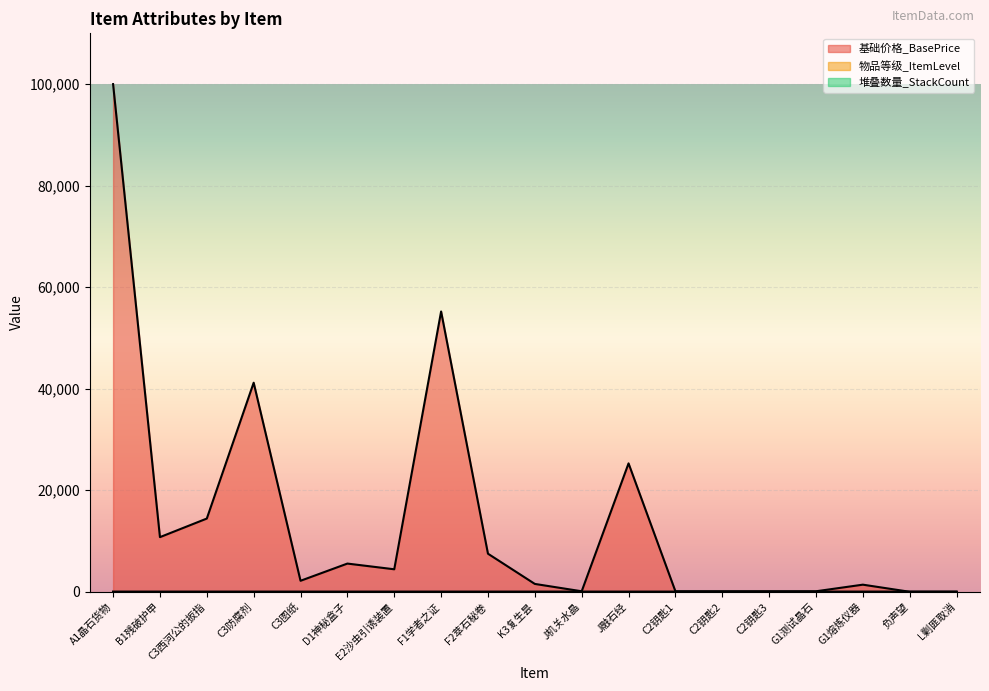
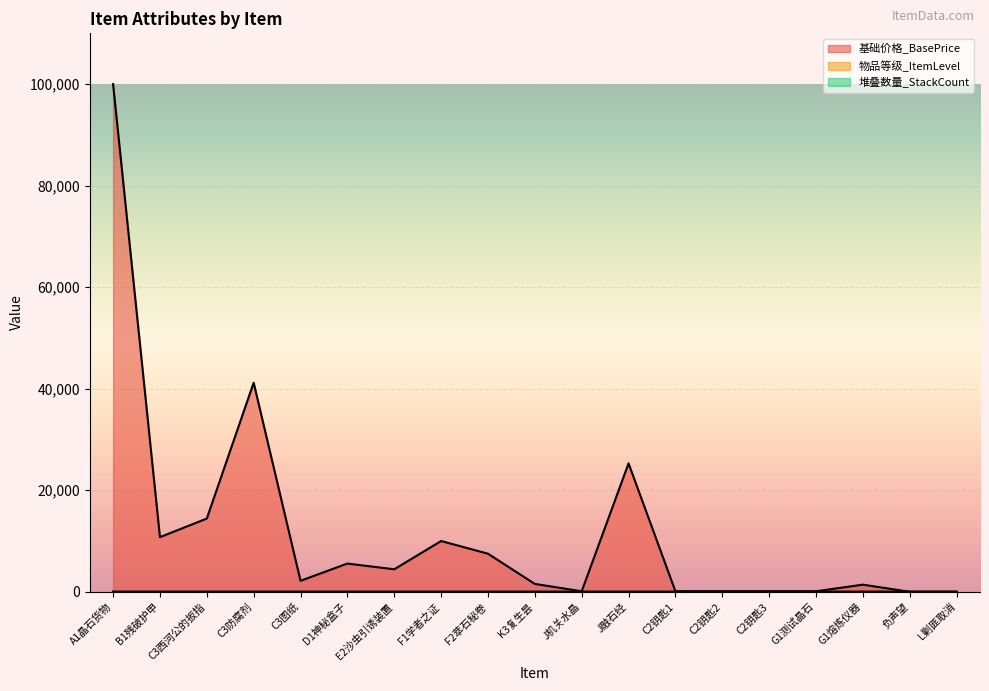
基础价格_BasePrice, F1学者之证: 55,000 -> 10,000
